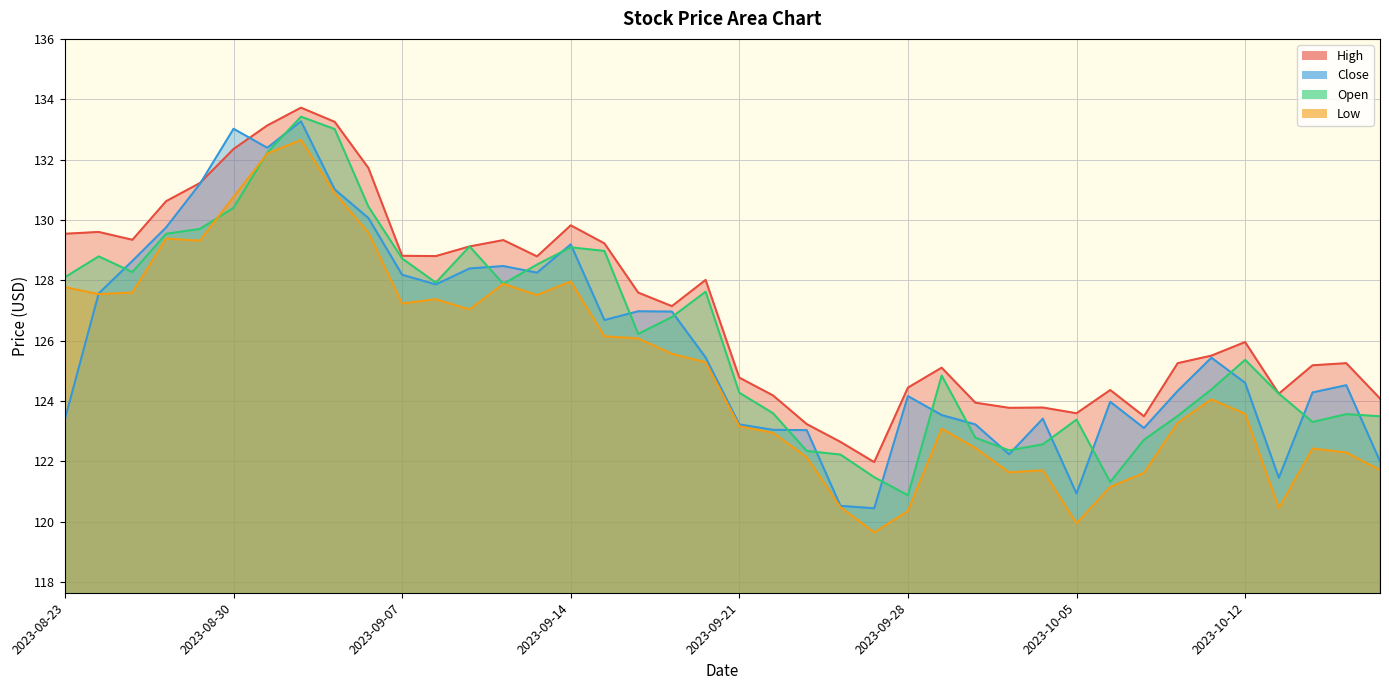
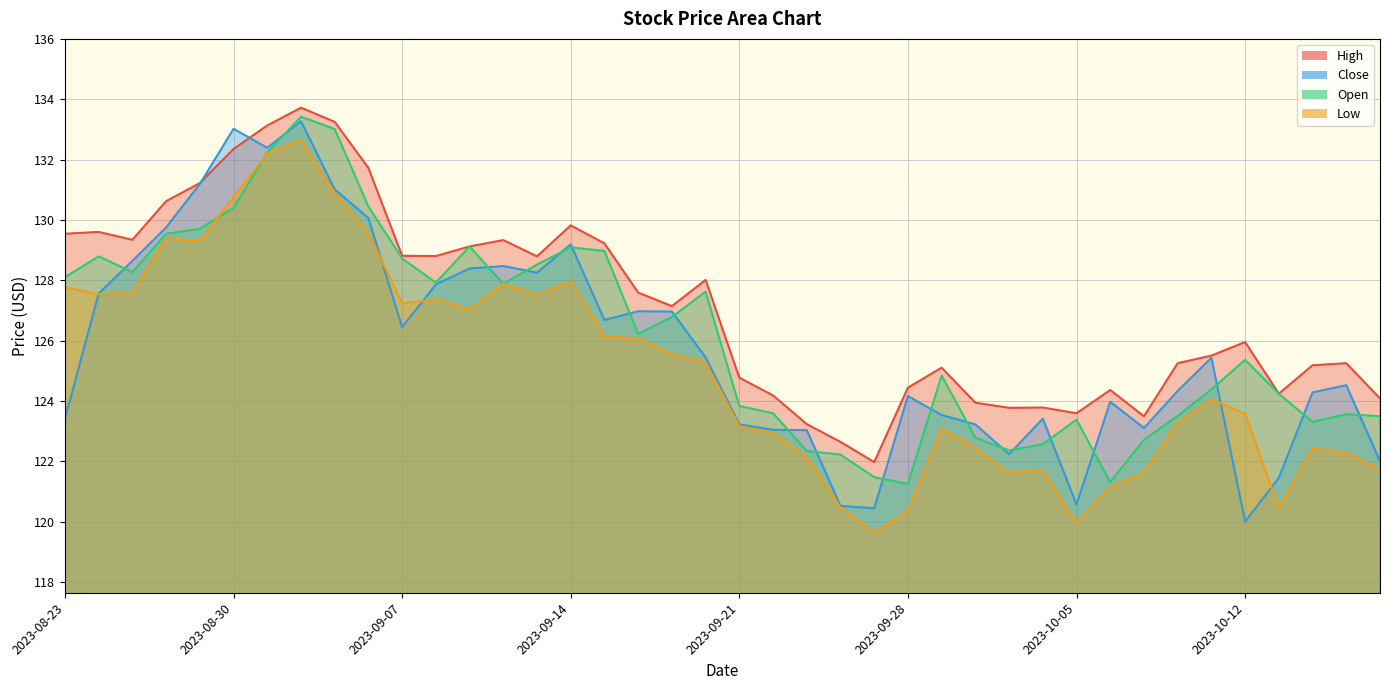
Close, 2023-09-07: 128.2 -> 126.4
Open, 2023-09-21: 124.3 -> 123.8
Open, 2023-09-28: 120.9 -> 121.3
Close, 2023-10-05: 120.9 -> 120.6
Close, 2023-10-12: 124.6 -> 120.0
